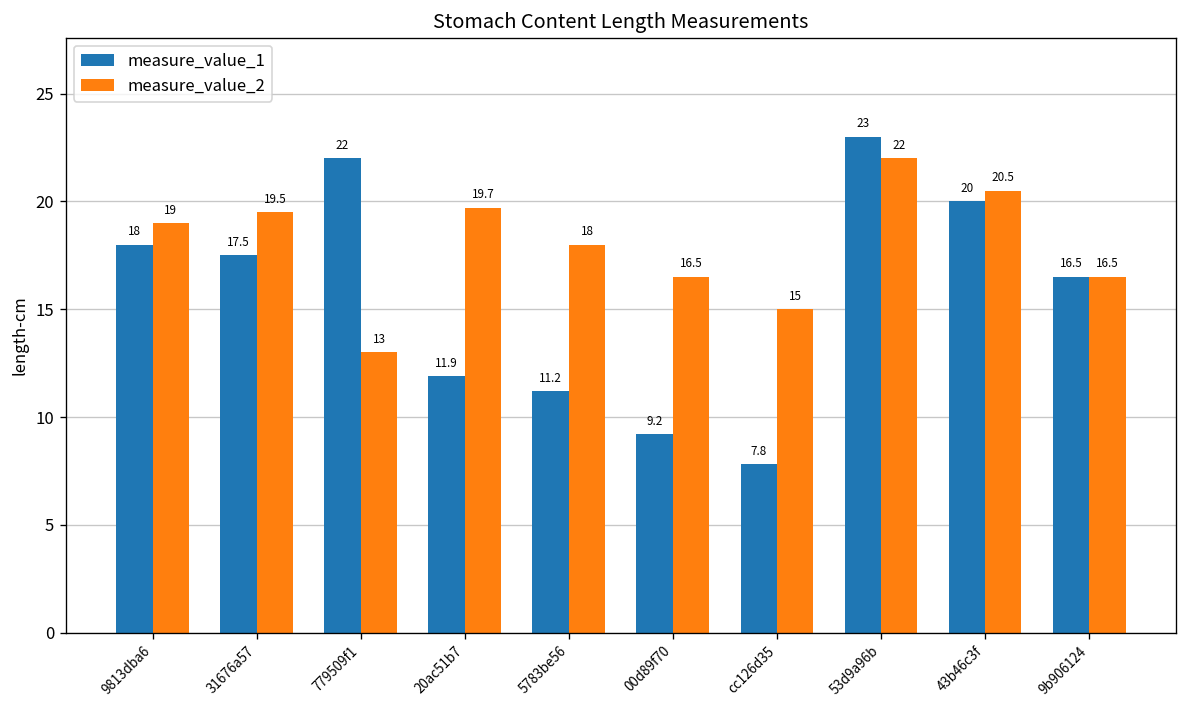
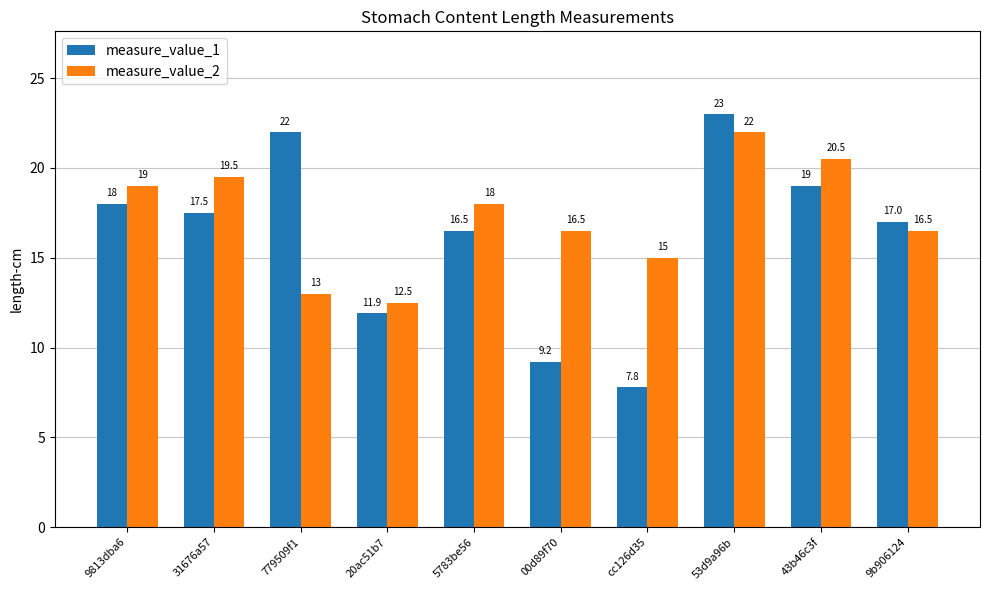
measure_value_2, 20ac51b7: 19.7 -> 12.5
measure_value_1, 5783be56: 11.2 -> 16.5
measure_value_1, 43b46c3f: 20 -> 19
measure_value_1, 9b906124: 16.5 -> 17.0
